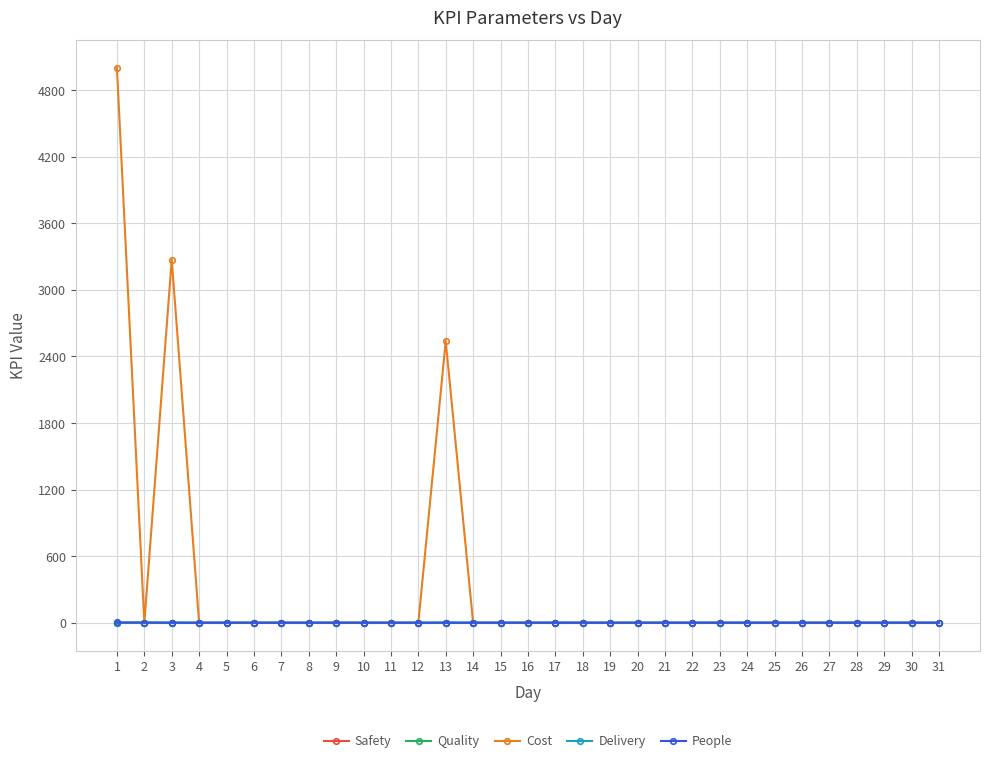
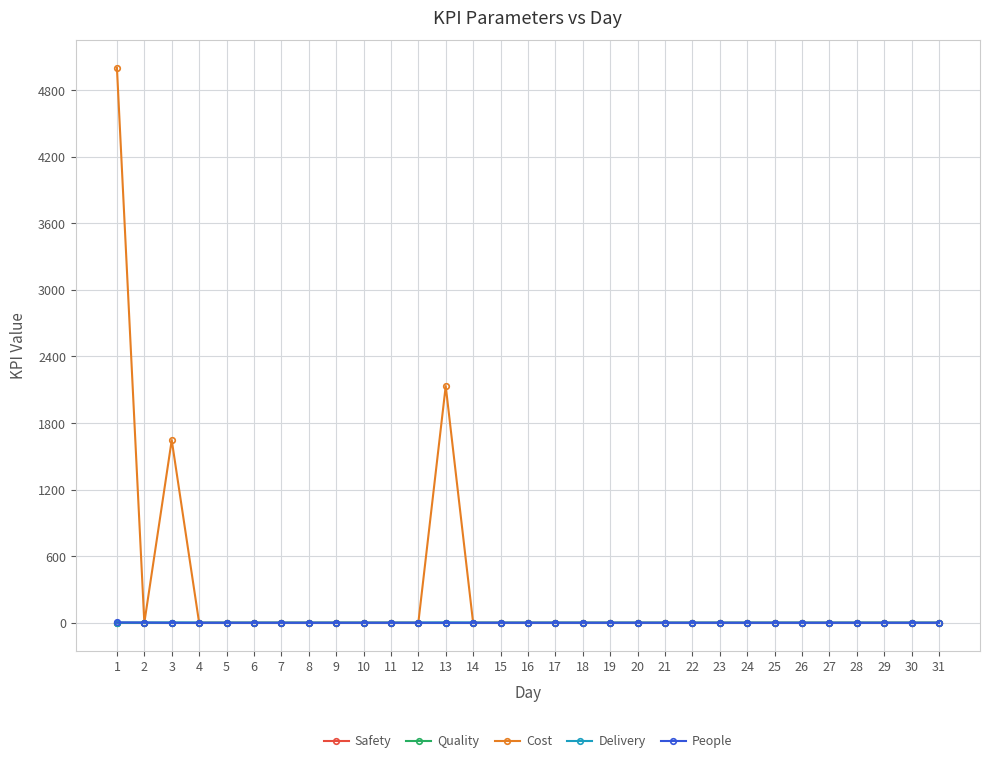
Cost, 3: 3270 -> 1650
Cost, 13: 2540 -> 2130
